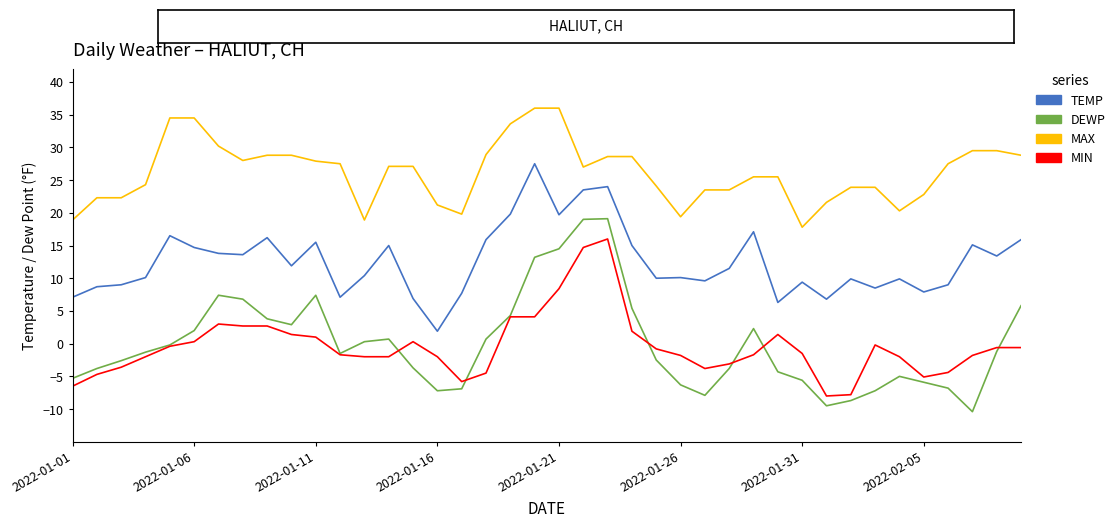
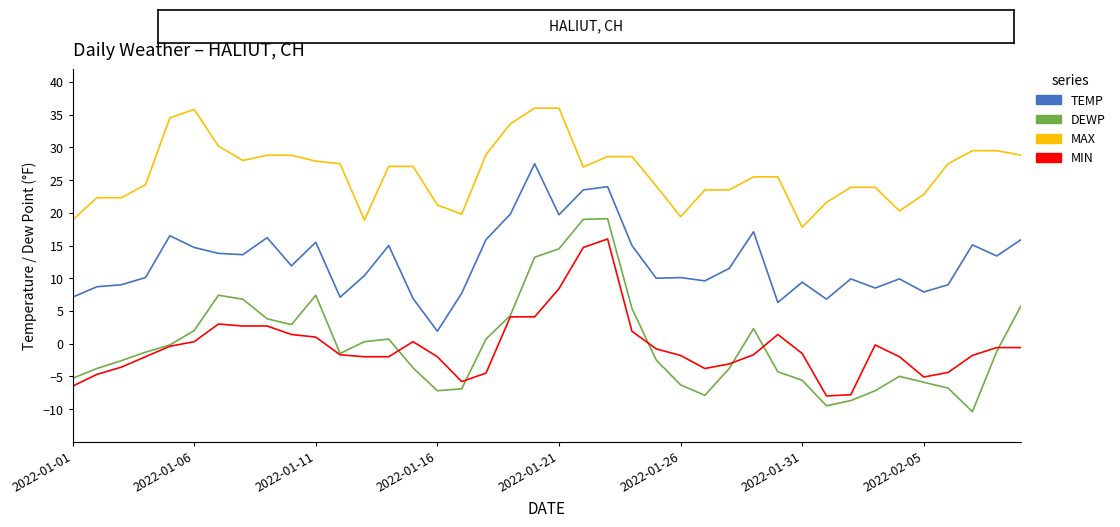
MAX, 2022-01-06: 35 -> 36
